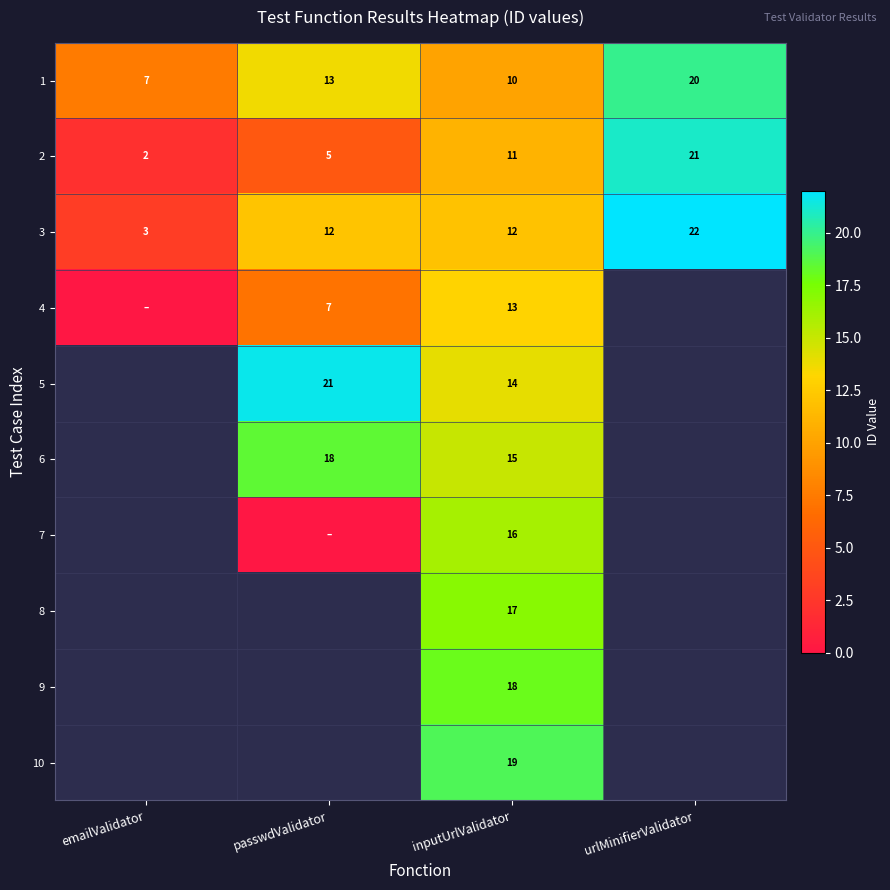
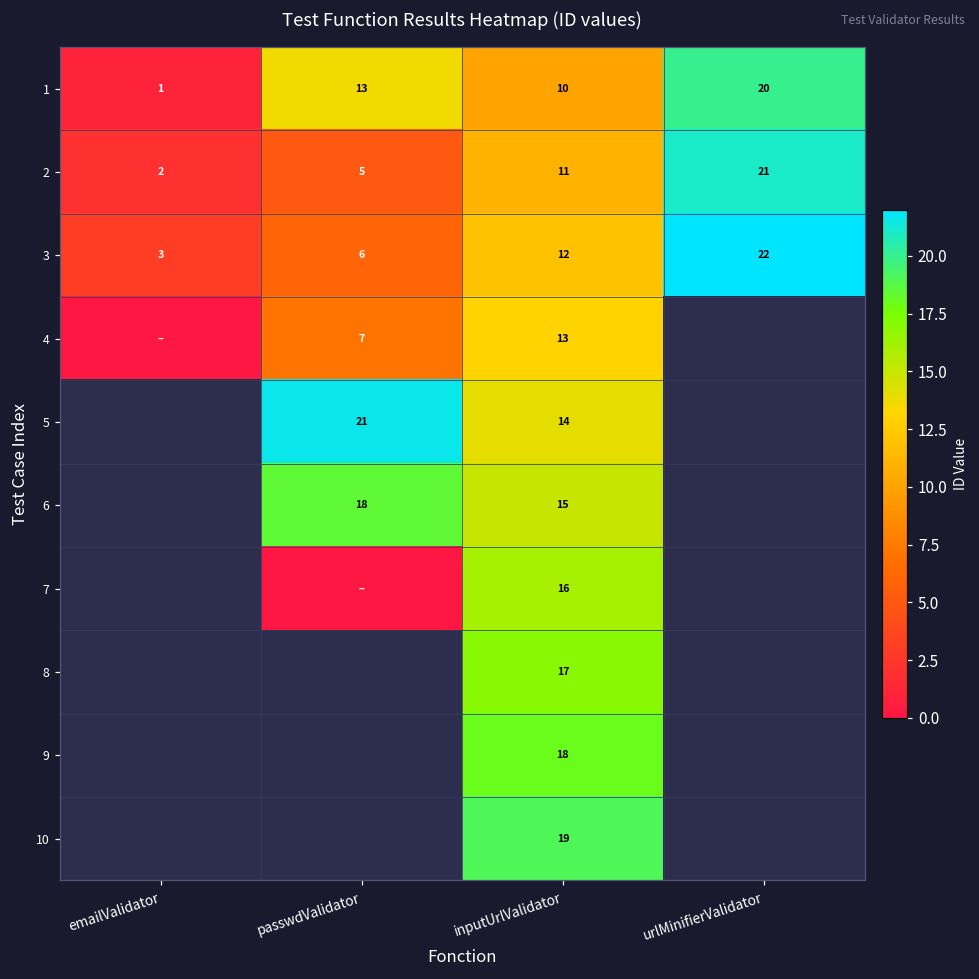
1, emailValidator: 7 -> 1
3, passwdValidator: 12 -> 6
